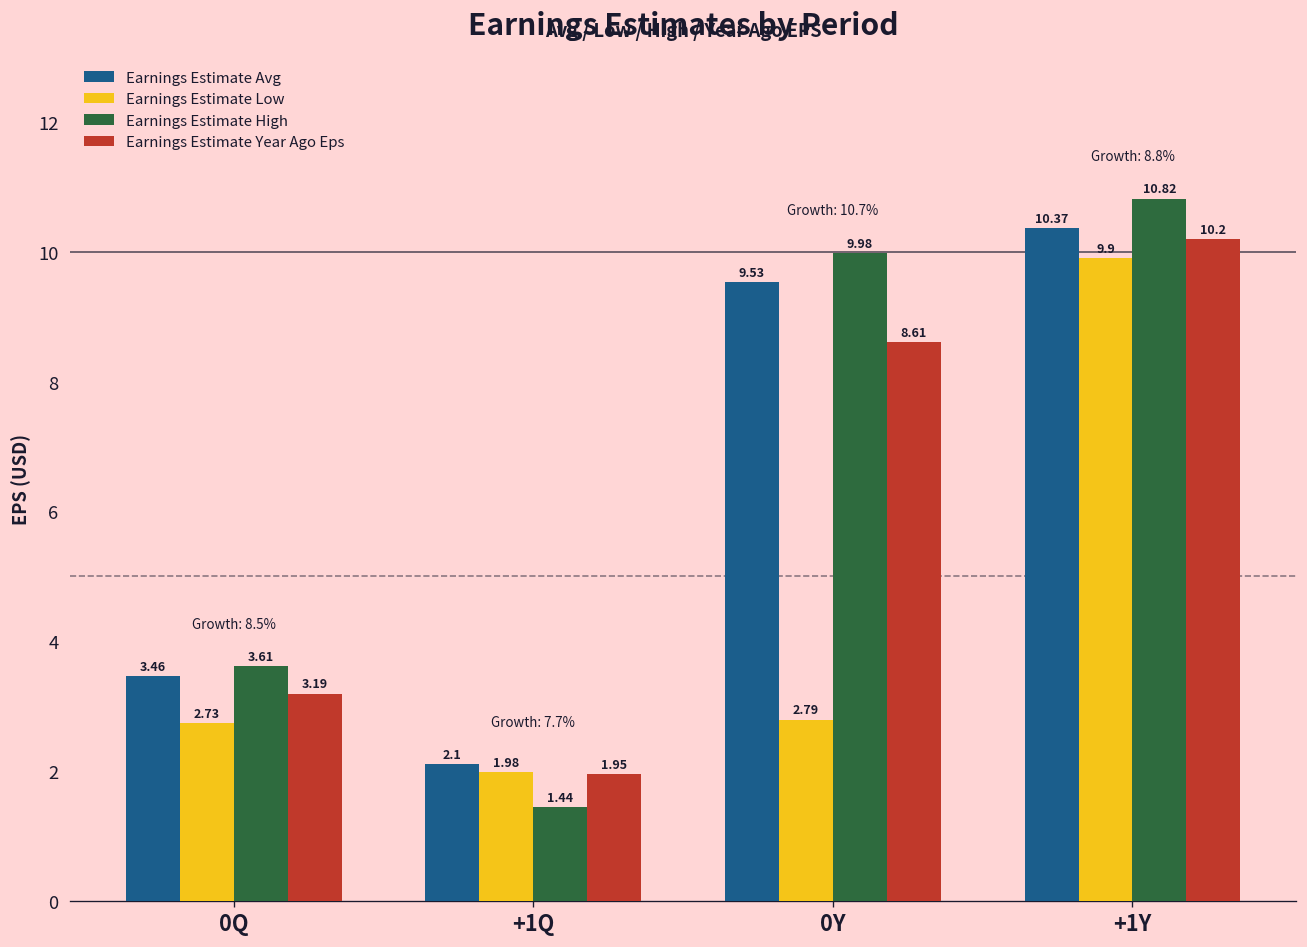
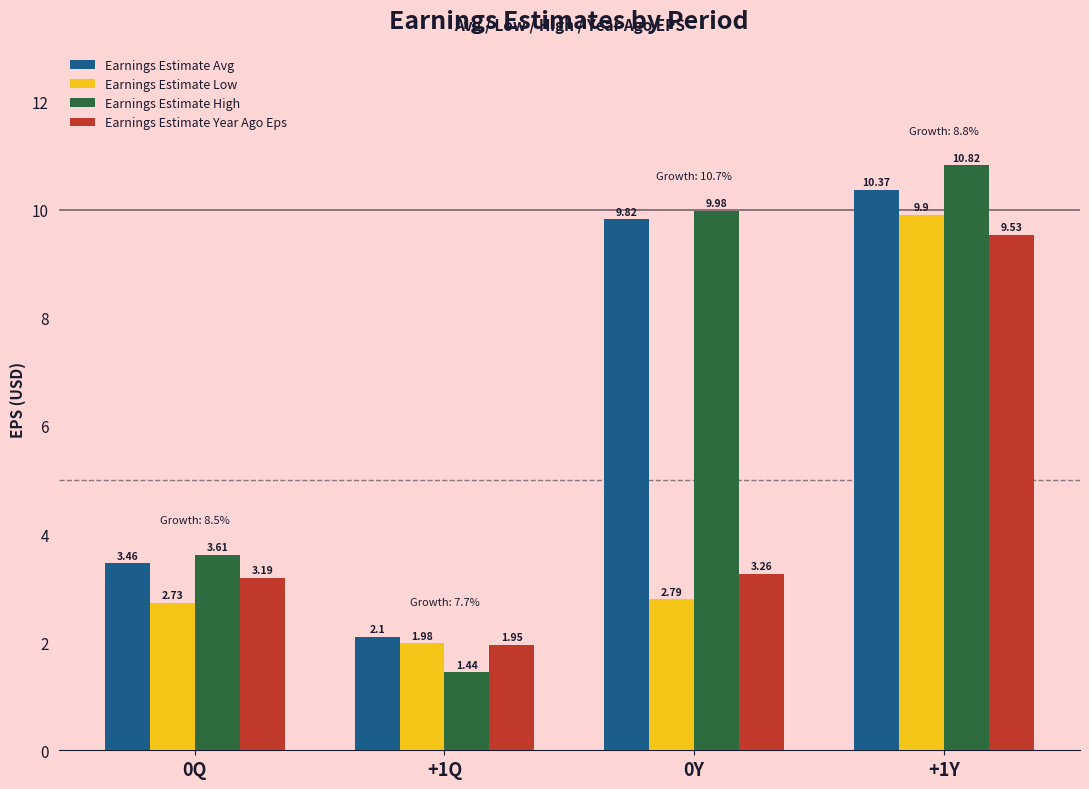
Earnings Estimate Avg, 0Y: 9.53 -> 9.82
Earnings Estimate Year Ago Eps, 0Y: 8.61 -> 3.26
Earnings Estimate Year Ago Eps, +1Y: 10.2 -> 9.53
